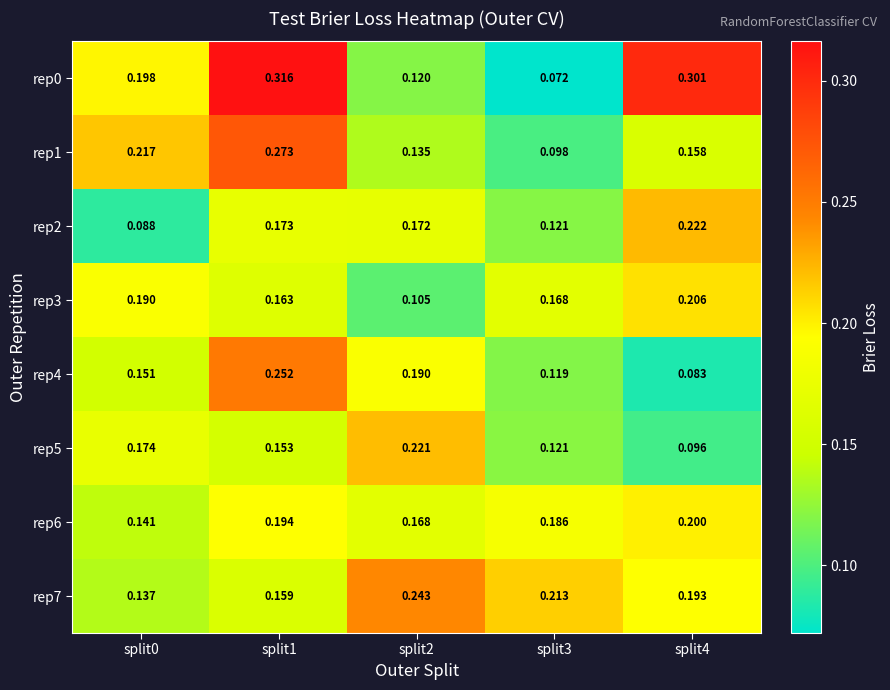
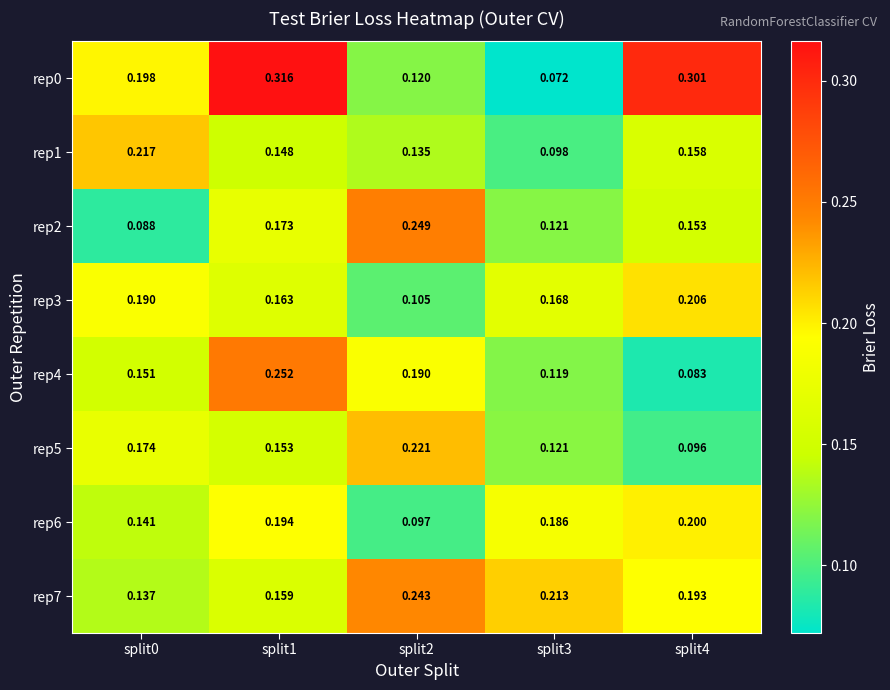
rep1, split1: 0.273 -> 0.148
rep2, split2: 0.172 -> 0.249
rep2, split4: 0.222 -> 0.153
rep6, split2: 0.168 -> 0.097
